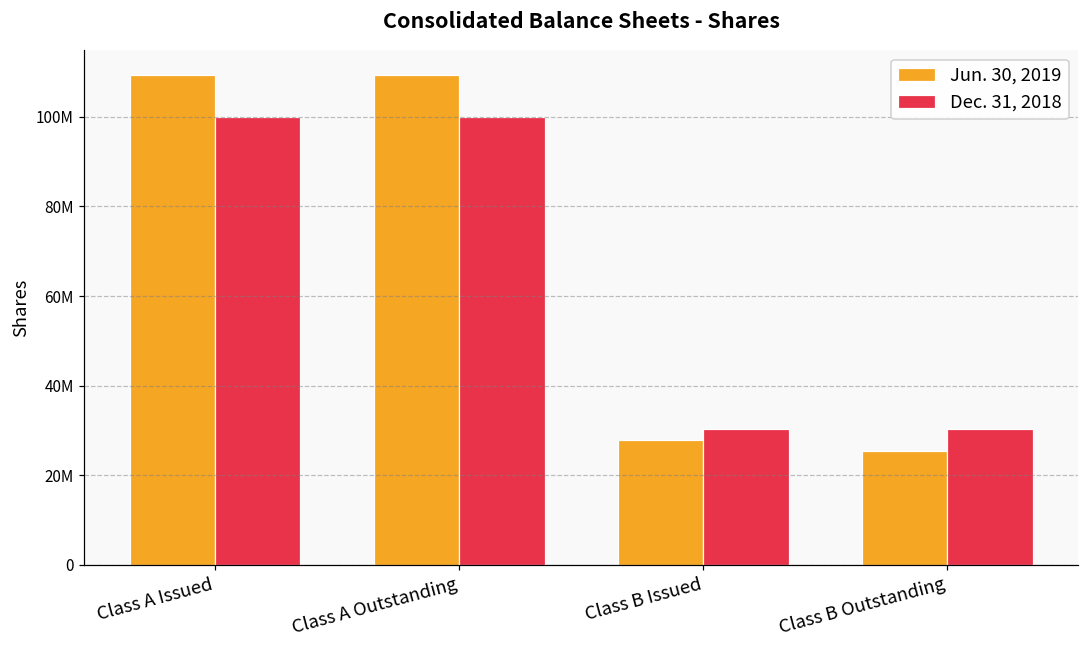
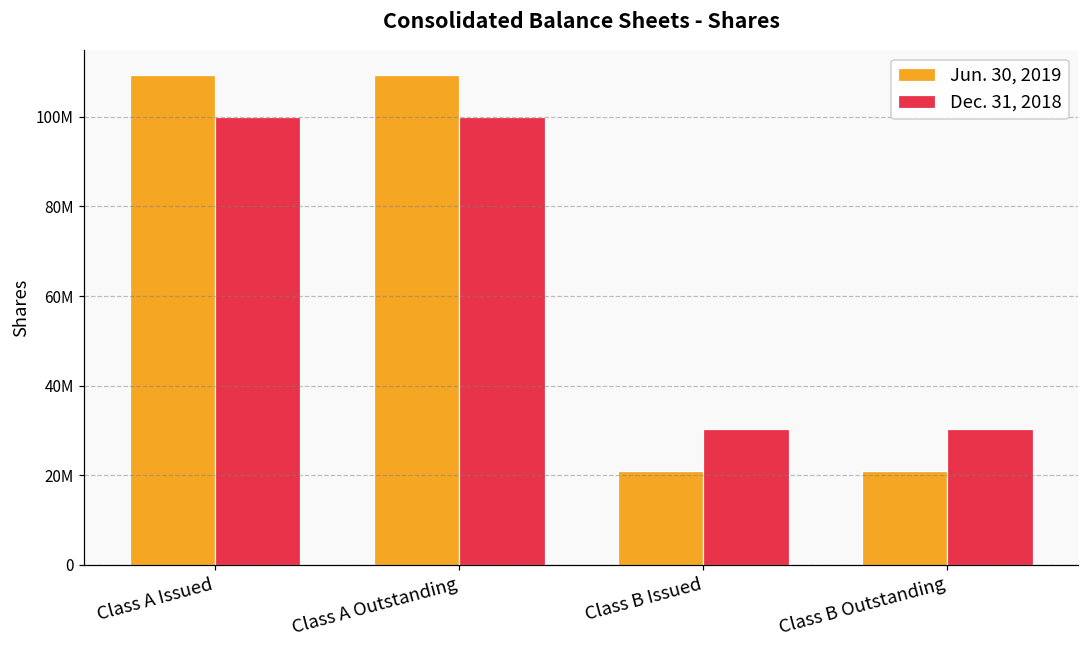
Jun. 30, 2019, Class B Issued: 28000000 -> 21000000
Jun. 30, 2019, Class B Outstanding: 25000000 -> 21000000
